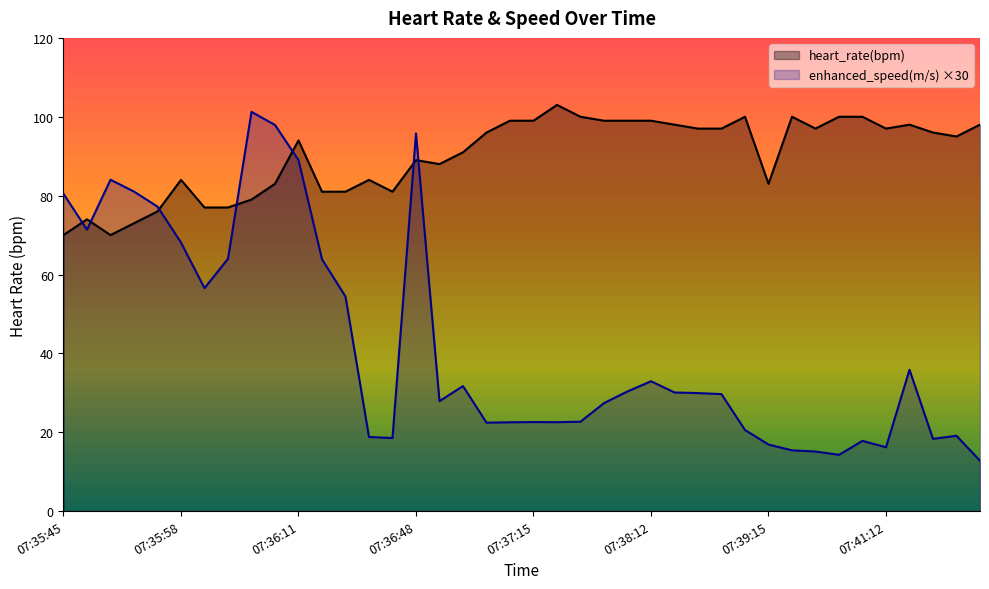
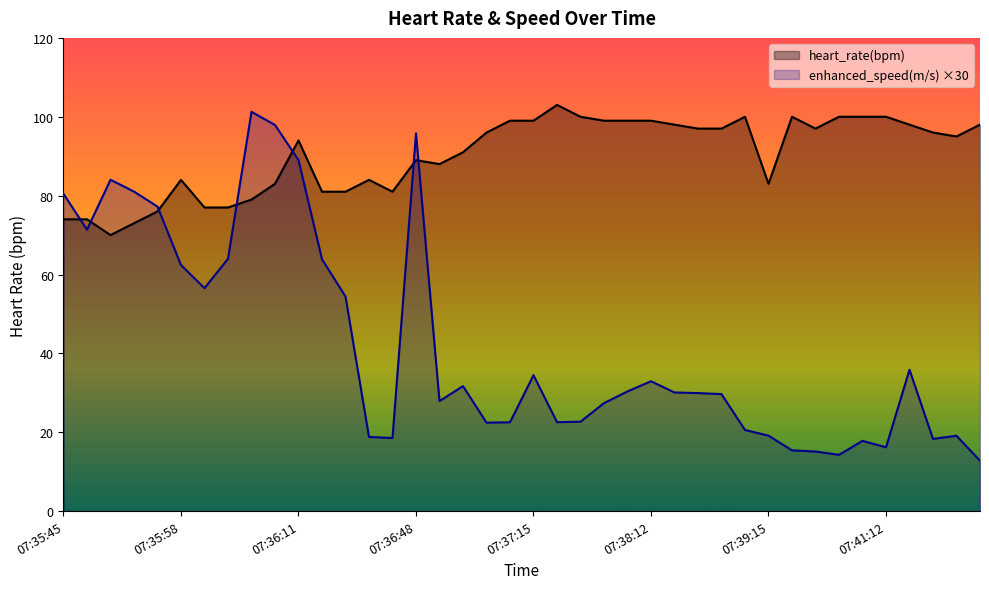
heart_rate(bpm), 07:35:45: 70 -> 74
enhanced_speed(m/s) ×30, 07:35:58: 68 -> 62
enhanced_speed(m/s) ×30, 07:37:15: 23 -> 34
enhanced_speed(m/s) ×30, 07:39:15: 17 -> 19
heart_rate(bpm), 07:41:12: 97 -> 100
